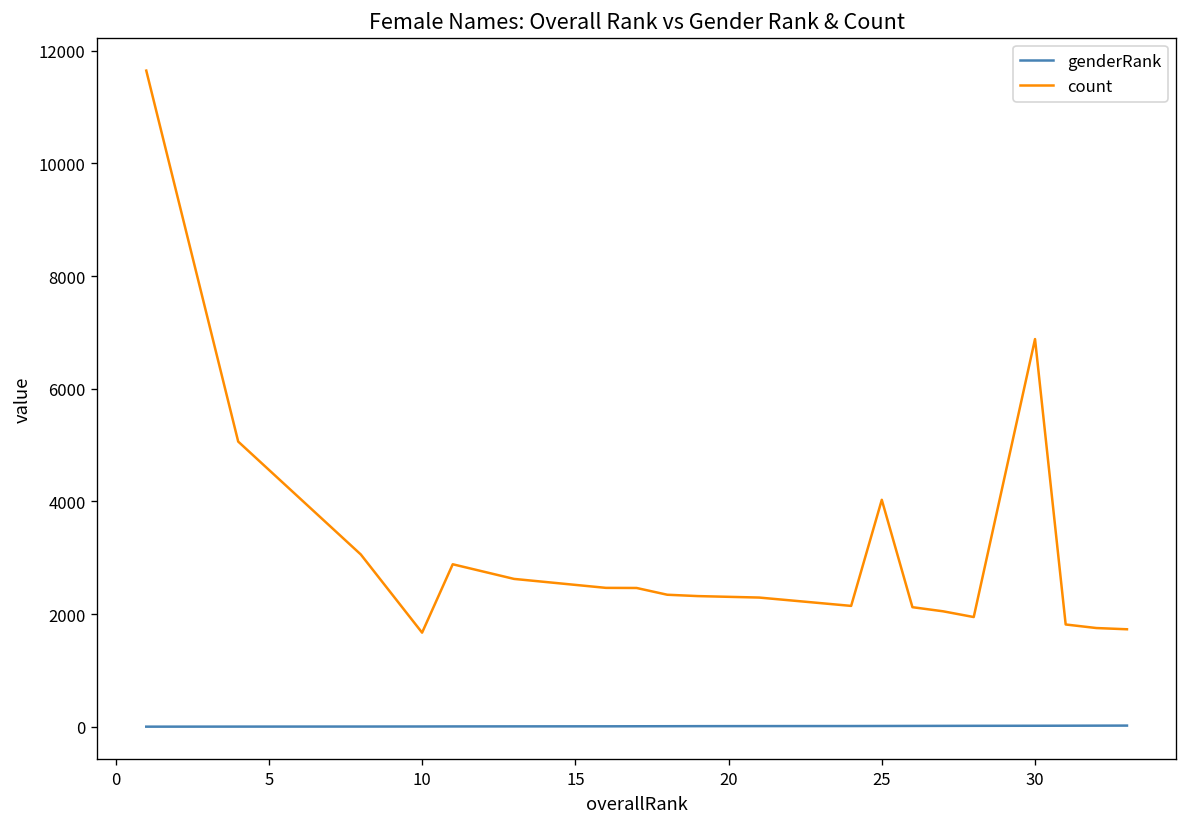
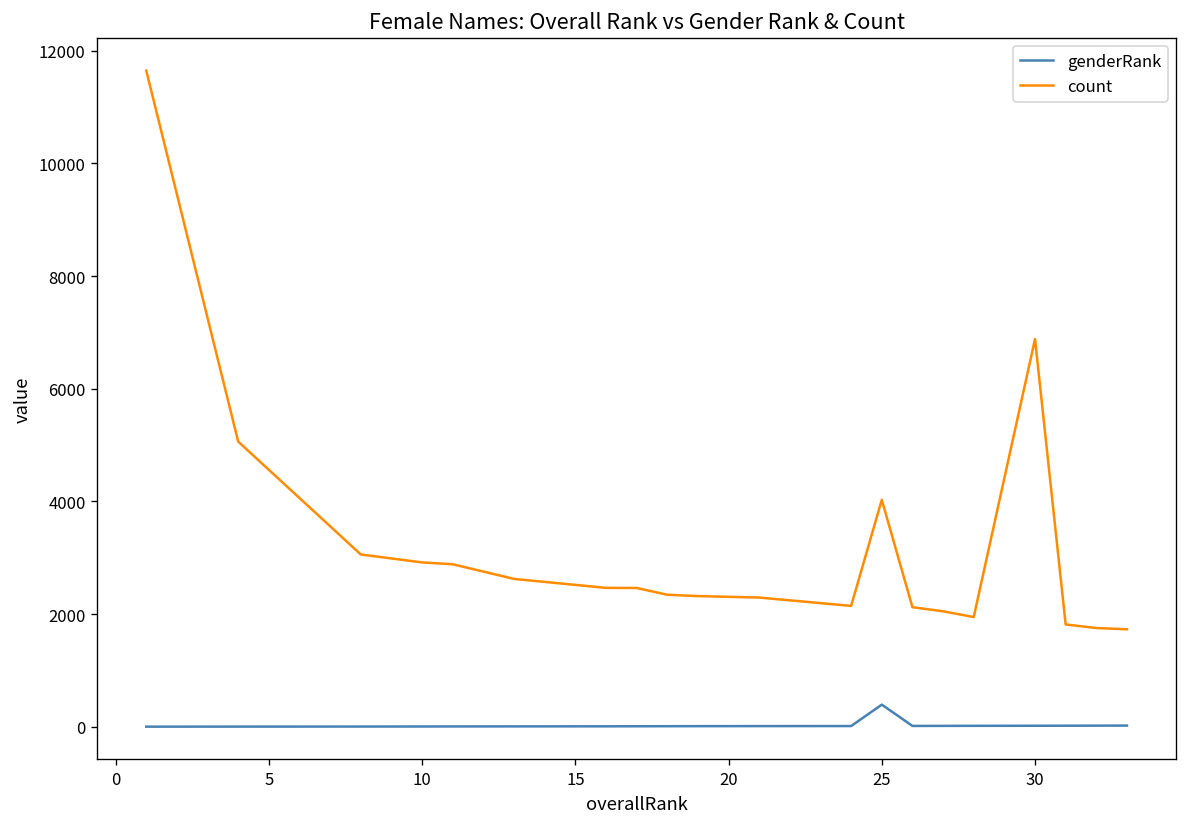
count, 10: 1700 -> 2900
genderRank, 25: 0 -> 400
